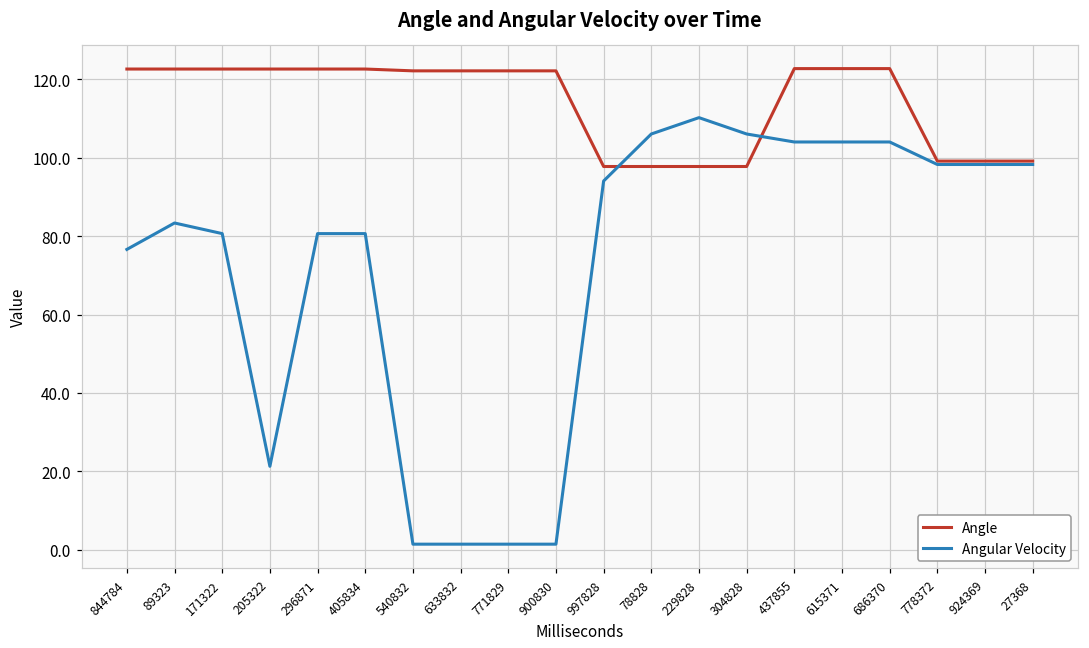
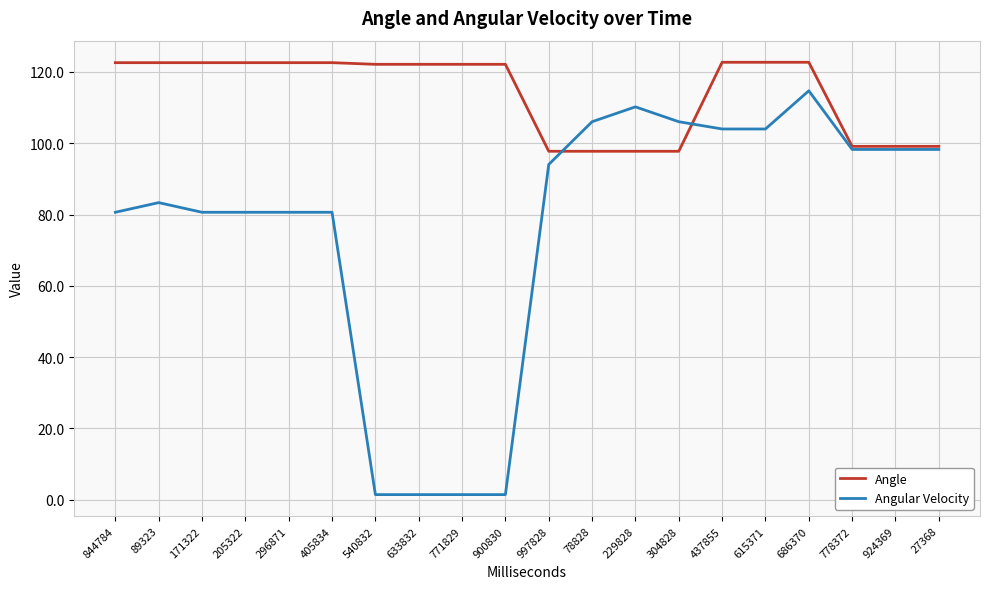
Angular Velocity, 844784: 77 -> 81
Angular Velocity, 205322: 21 -> 81
Angular Velocity, 686370: 104 -> 115
